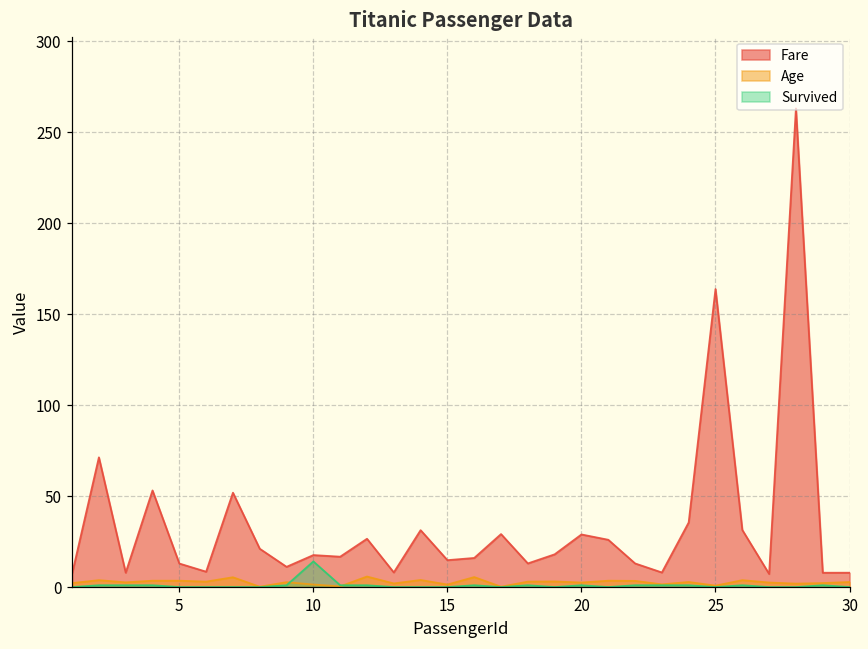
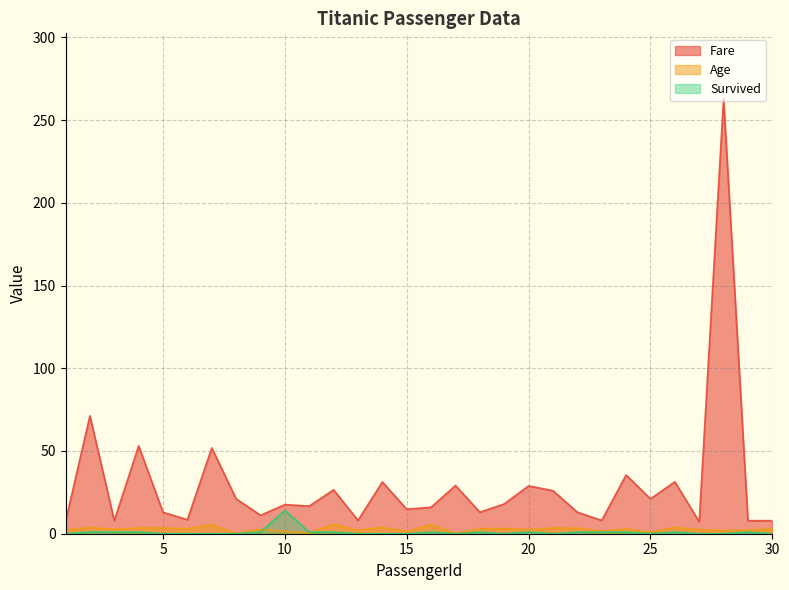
Fare, 25: 164 -> 21
